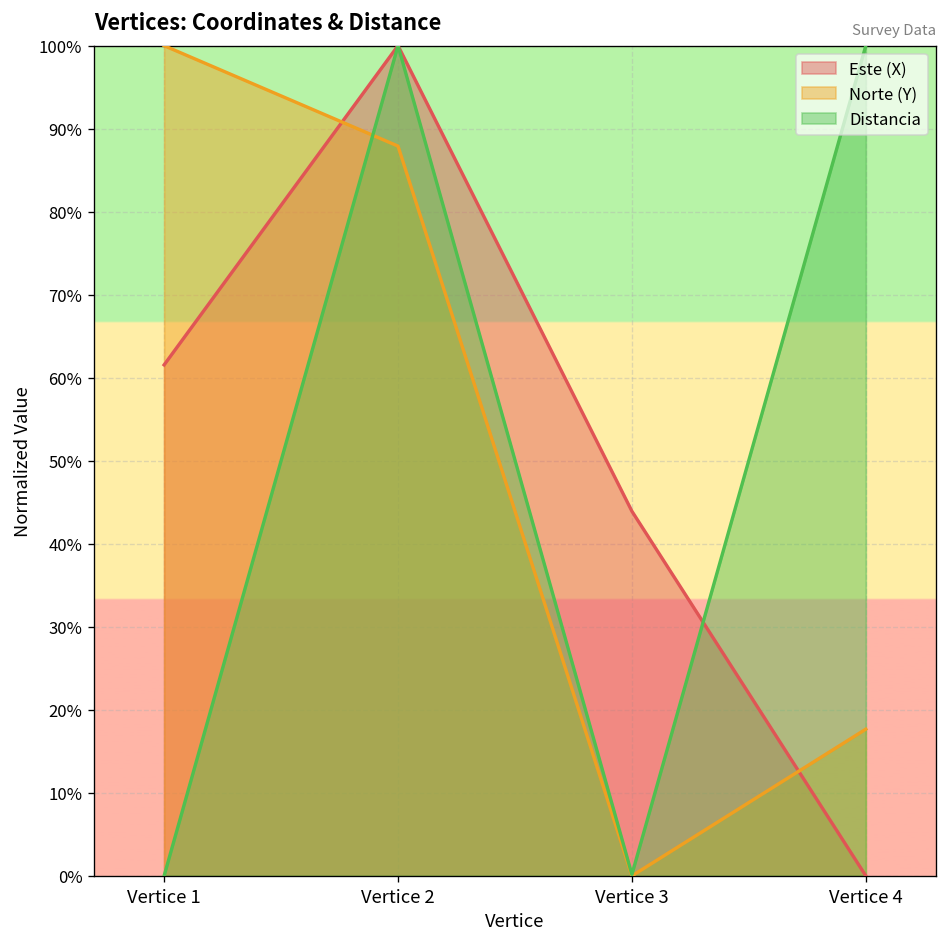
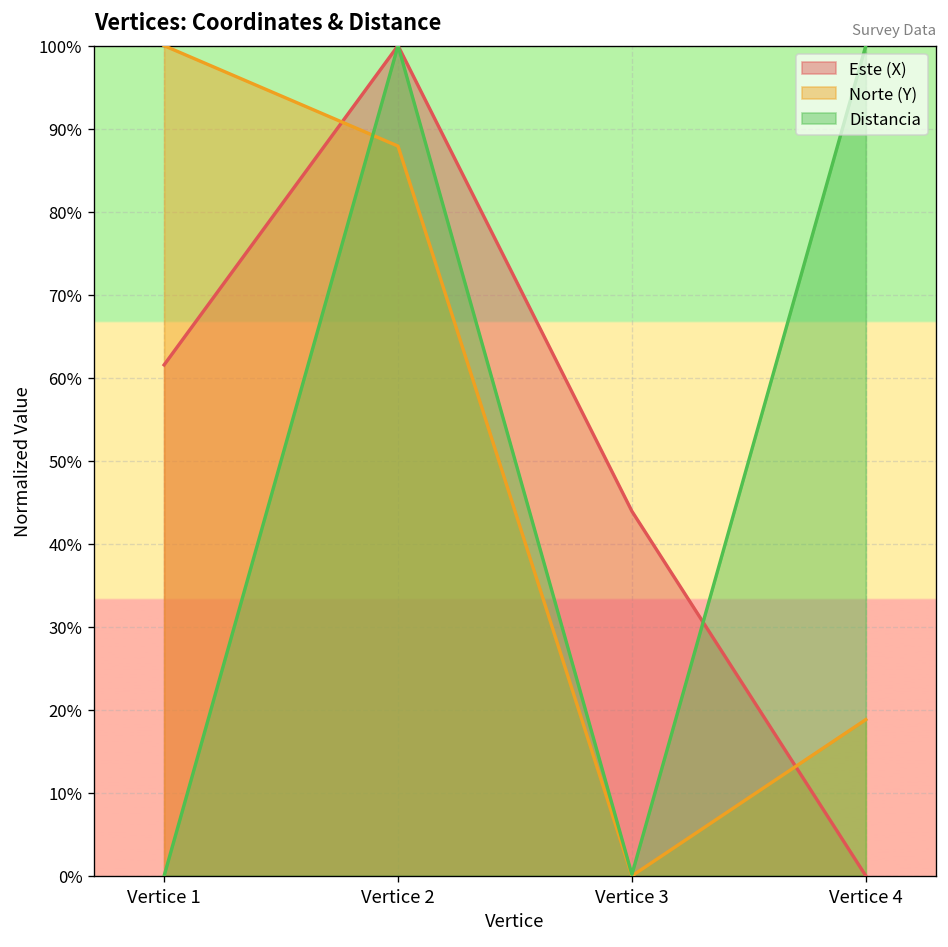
Norte (Y), Vertice 4: 18% -> 19%
